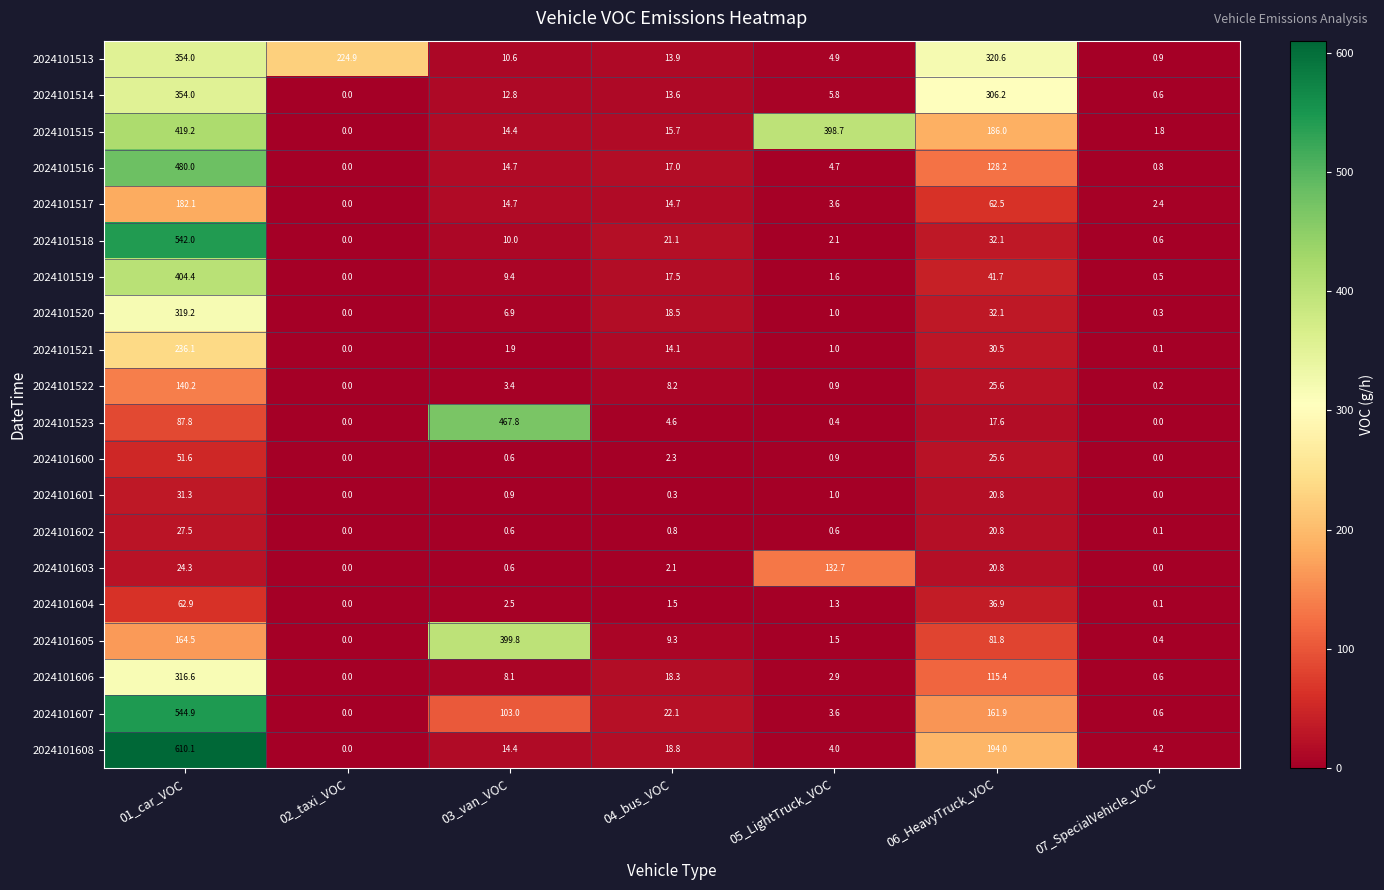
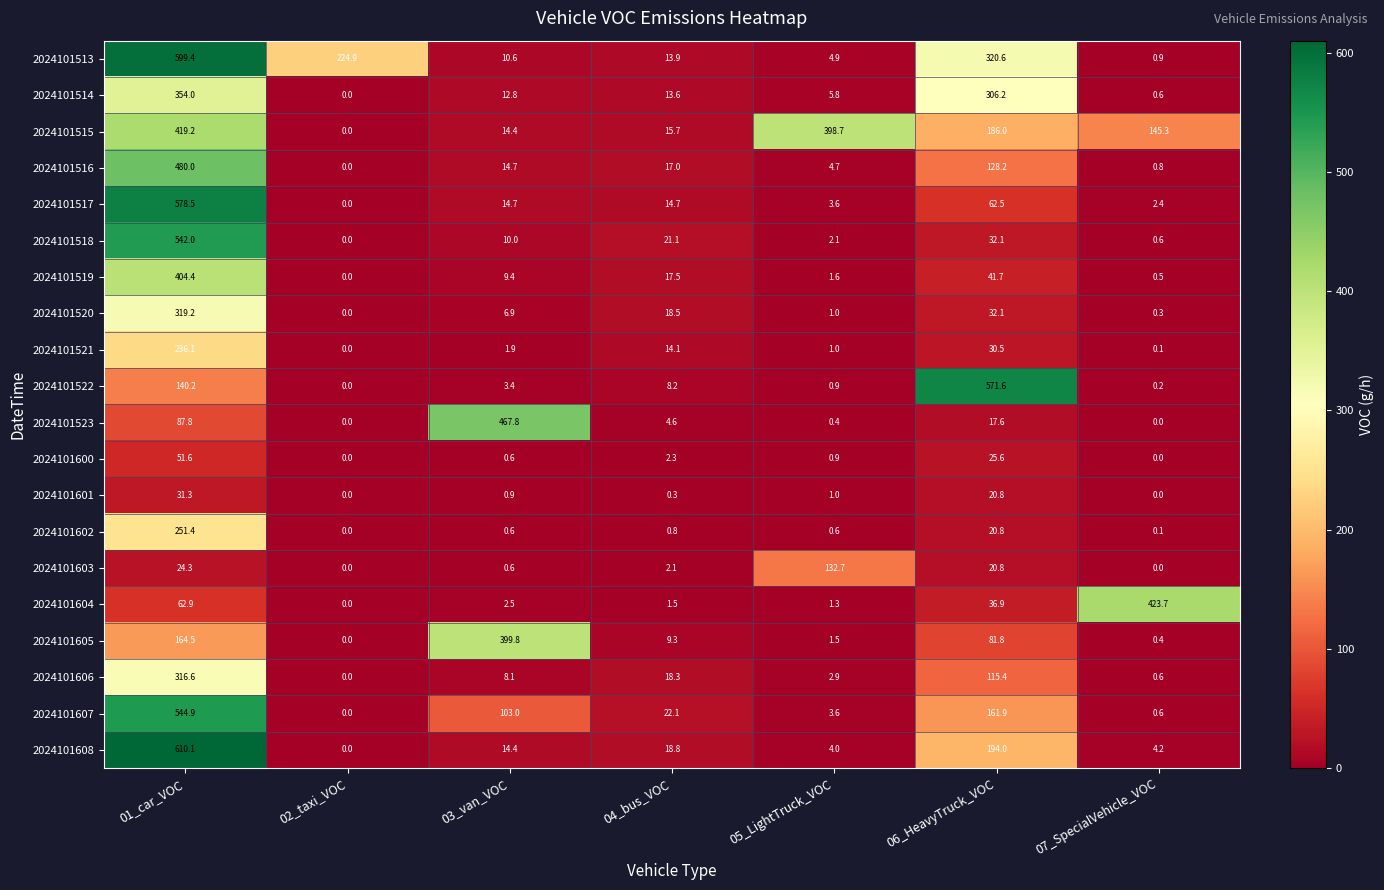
2024101513, 01_car_VOC: 354.0 -> 599.4
2024101515, 07_SpecialVehicle_VOC: 1.8 -> 145.3
2024101517, 01_car_VOC: 182.1 -> 578.5
2024101522, 06_HeavyTruck_VOC: 25.6 -> 571.6
2024101602, 01_car_VOC: 27.5 -> 251.4
2024101604, 07_SpecialVehicle_VOC: 0.1 -> 423.7
